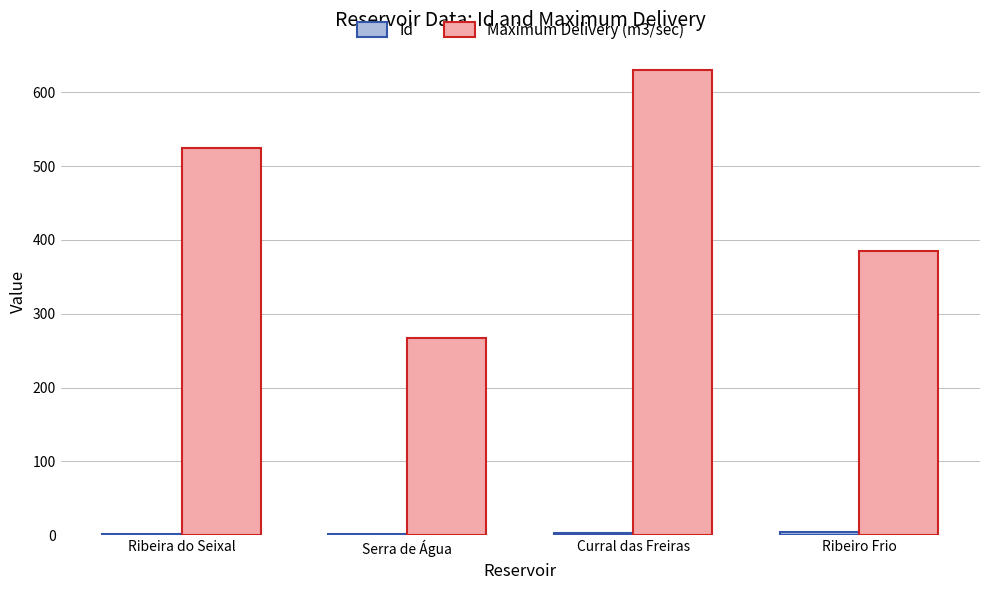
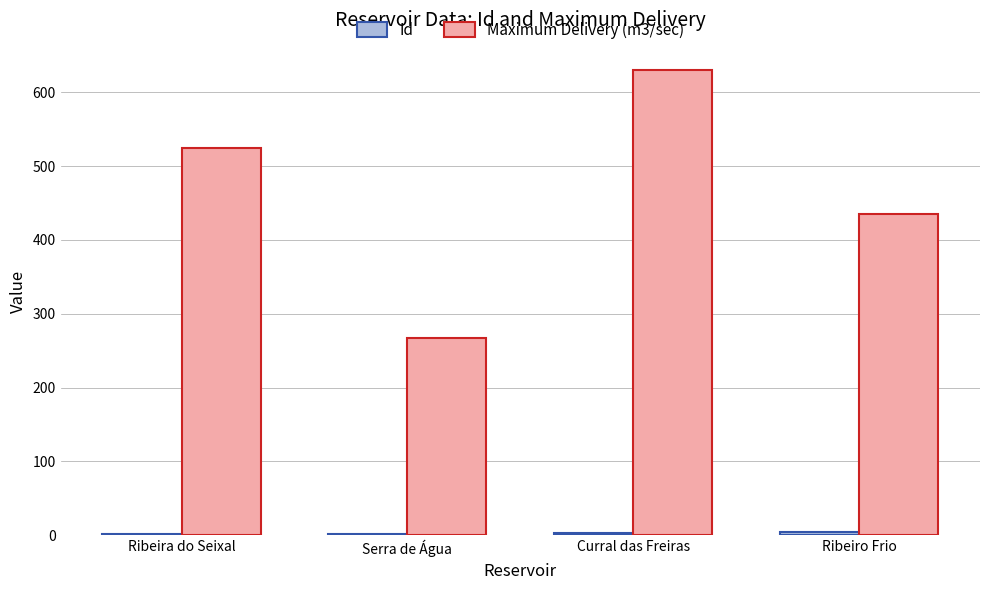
Maximum Delivery (m3/sec), Ribeiro Frio: 390 -> 440
